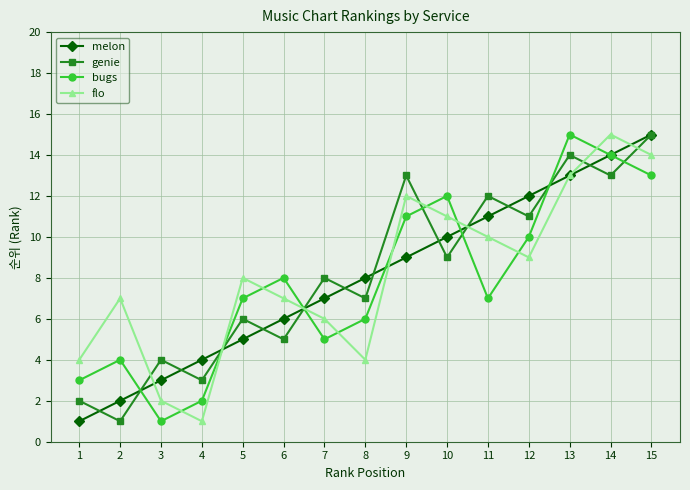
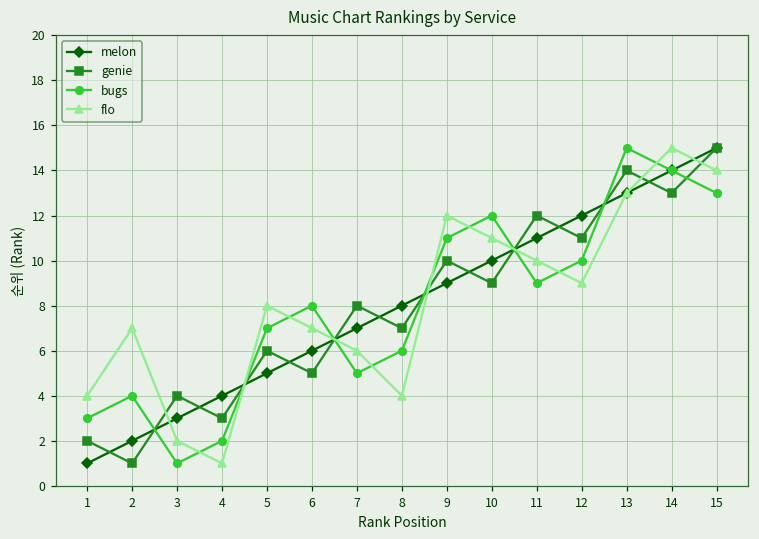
genie, 9: 13 -> 10
bugs, 11: 7 -> 9
